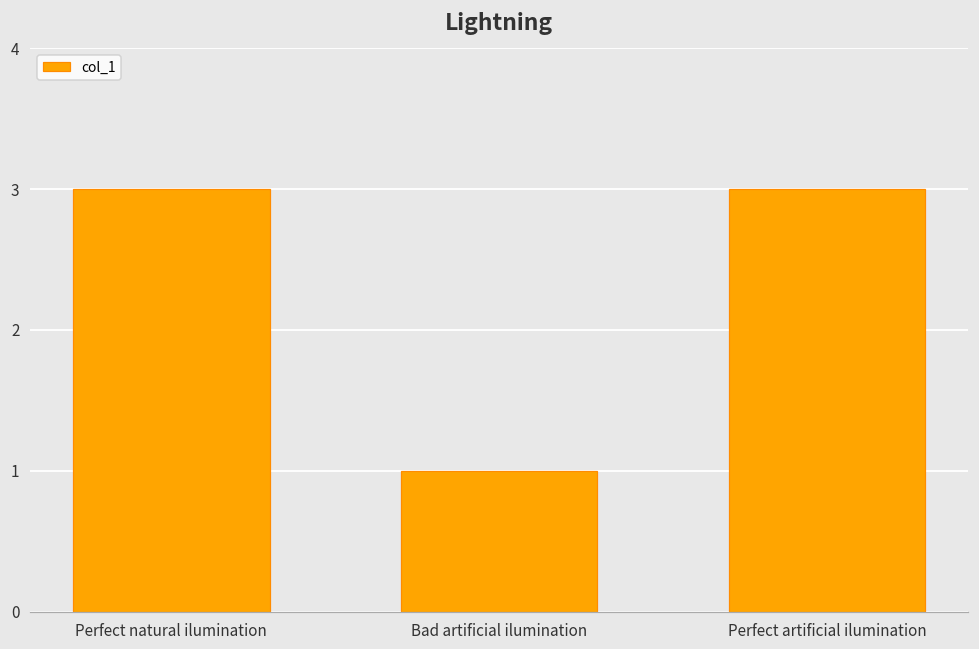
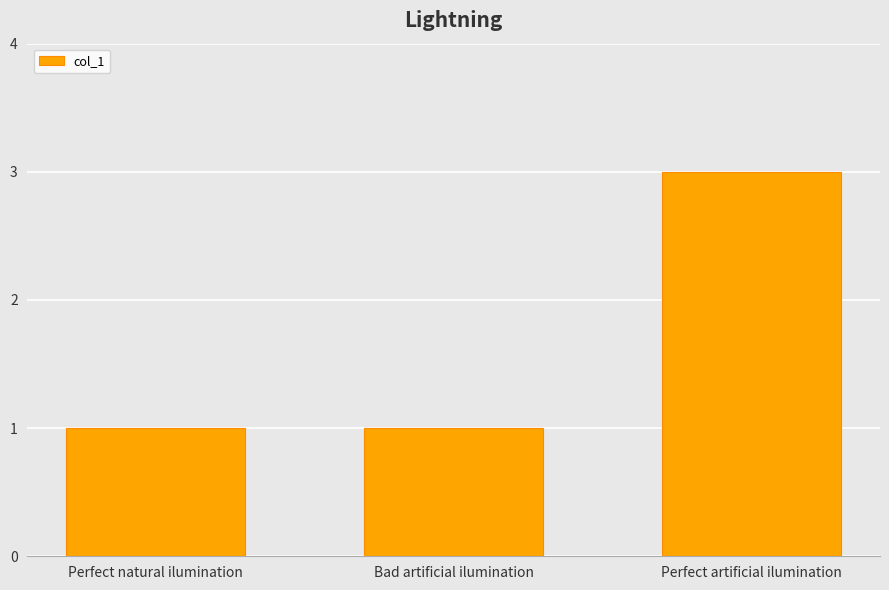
Perfect natural ilumination: 3 -> 1
